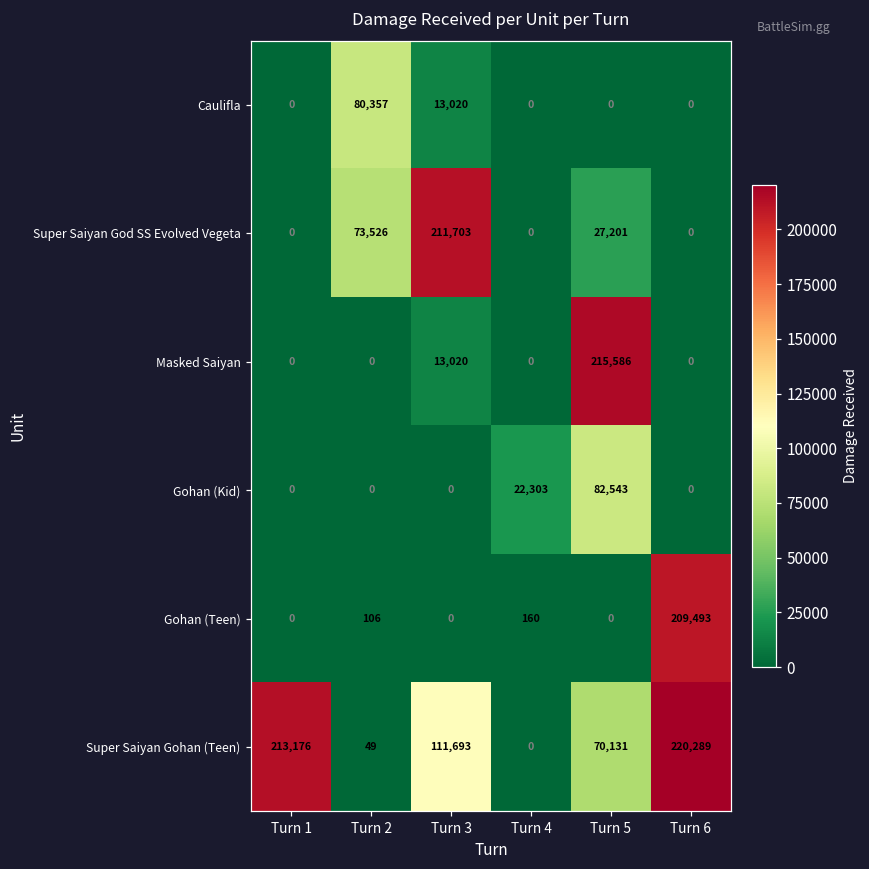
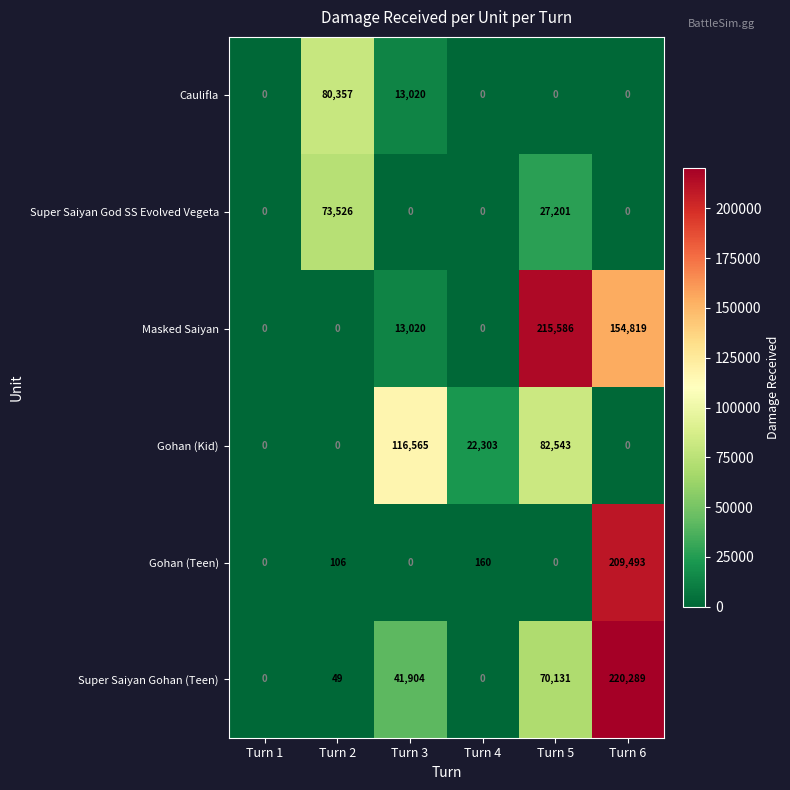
Super Saiyan God SS Evolved Vegeta, Turn 3: 211,703 -> 0
Masked Saiyan, Turn 6: 0 -> 154,819
Gohan (Kid), Turn 3: 0 -> 116,565
Super Saiyan Gohan (Teen), Turn 1: 213,176 -> 0
Super Saiyan Gohan (Teen), Turn 3: 111,693 -> 41,904
